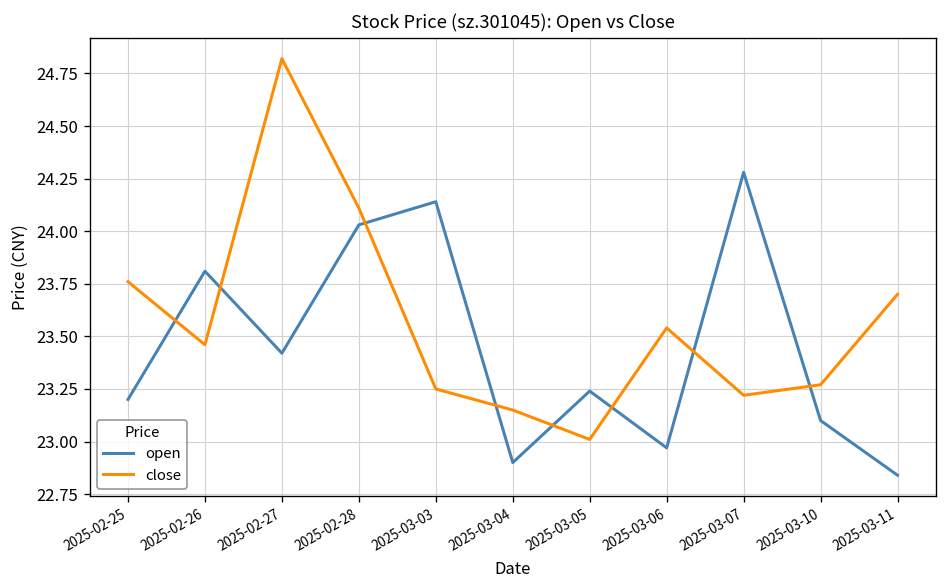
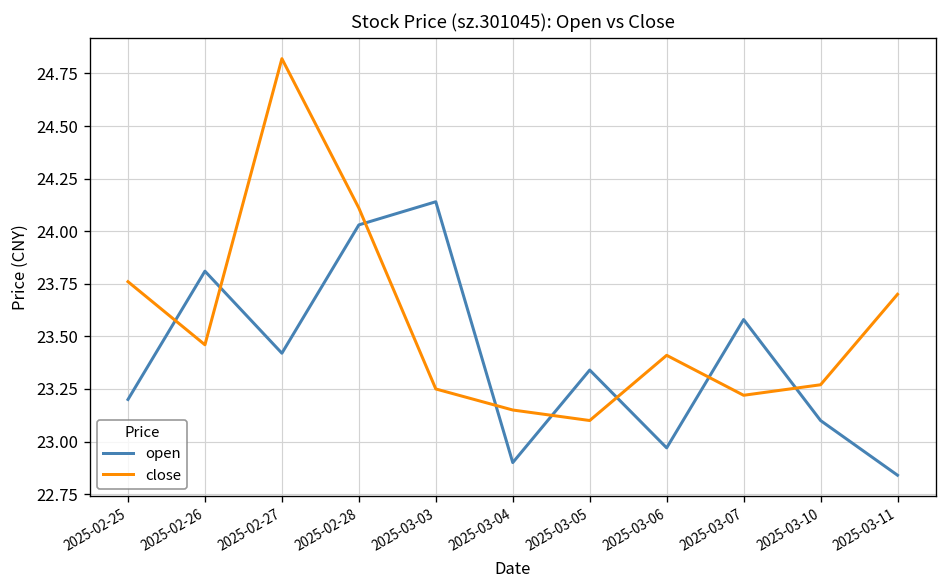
open, 2025-03-05: 23.24 -> 23.34
close, 2025-03-05: 23.01 -> 23.10
close, 2025-03-06: 23.54 -> 23.41
open, 2025-03-07: 24.28 -> 23.58
